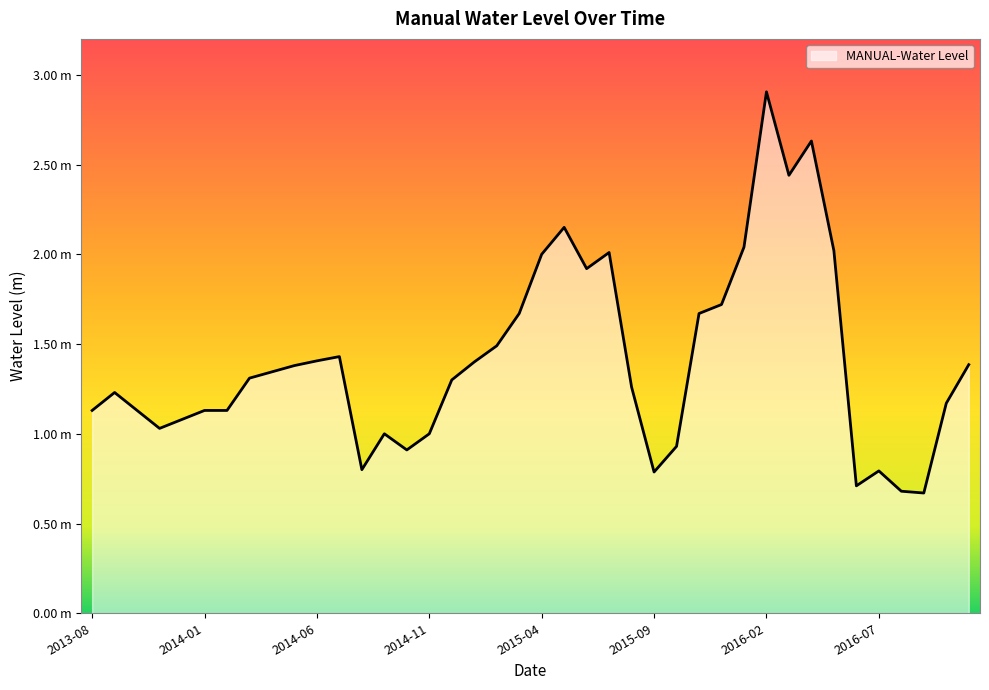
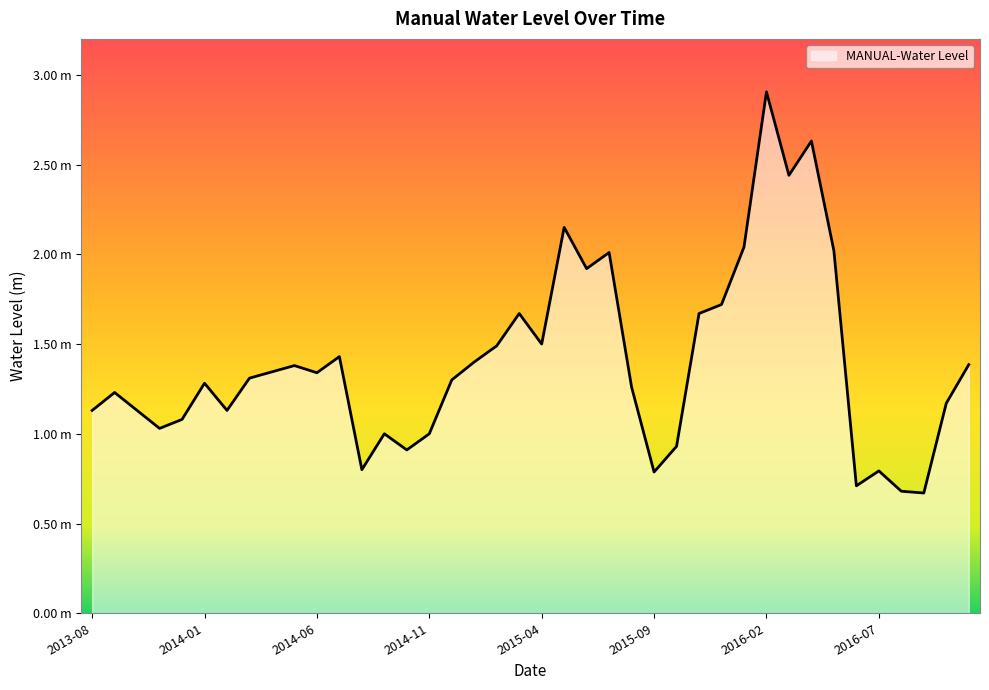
2014-01: 1.13 m -> 1.28 m
2014-06: 1.41 m -> 1.34 m
2015-04: 2.0 m -> 1.5 m
